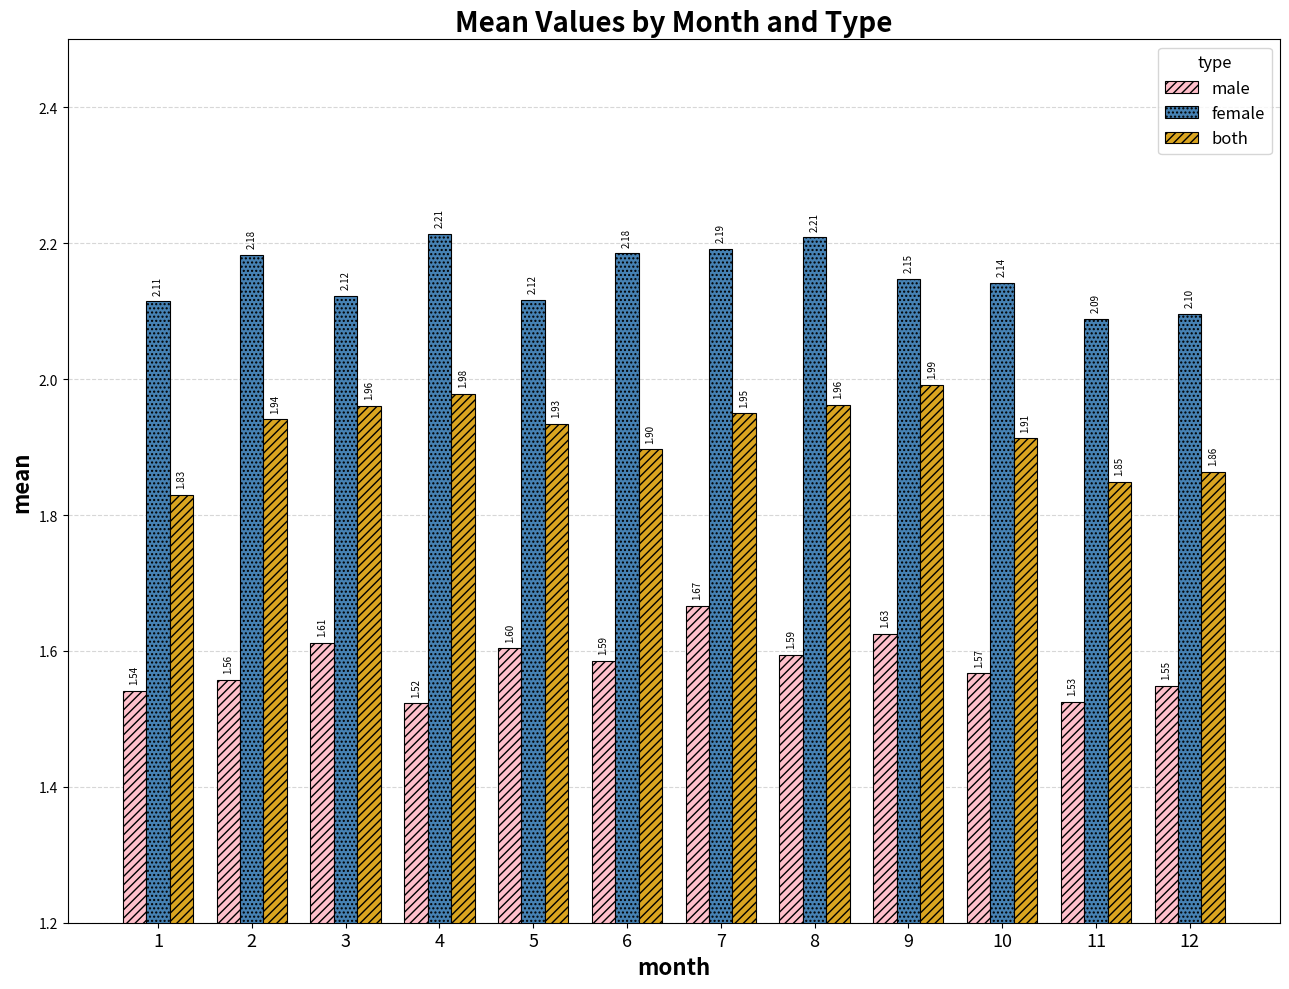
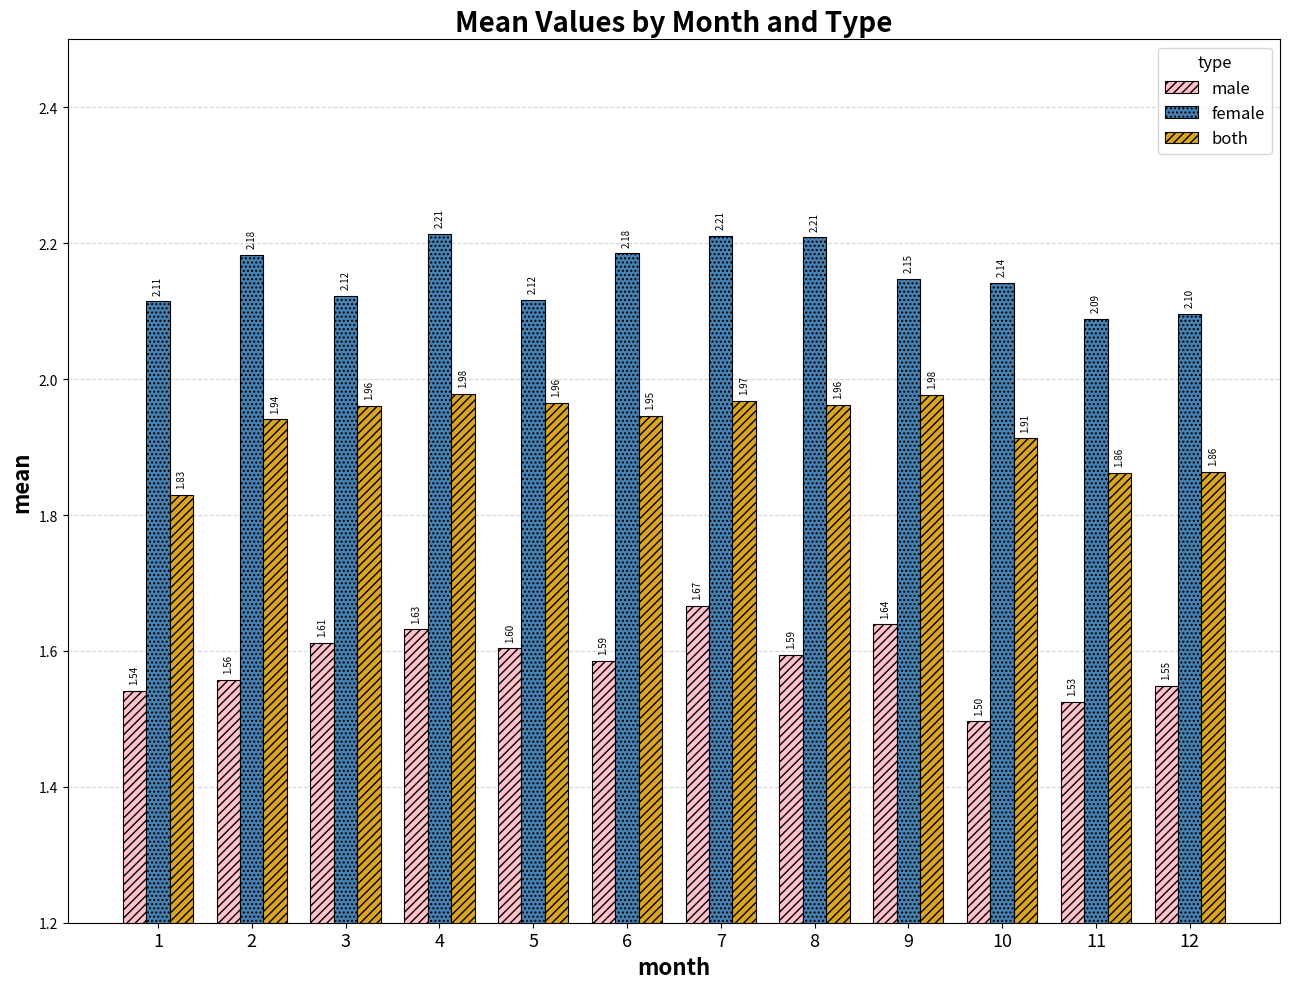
male, 4: 1.52 -> 1.63
both, 5: 1.93 -> 1.96
both, 6: 1.90 -> 1.95
female, 7: 2.19 -> 2.21
both, 7: 1.95 -> 1.97
male, 9: 1.63 -> 1.64
both, 9: 1.99 -> 1.98
male, 10: 1.57 -> 1.50
both, 11: 1.85 -> 1.86
